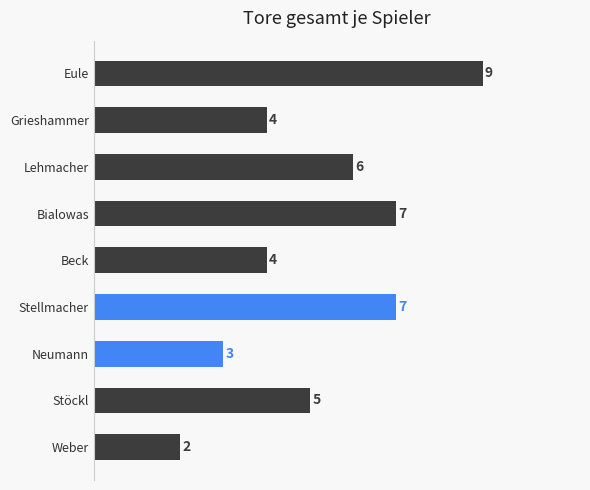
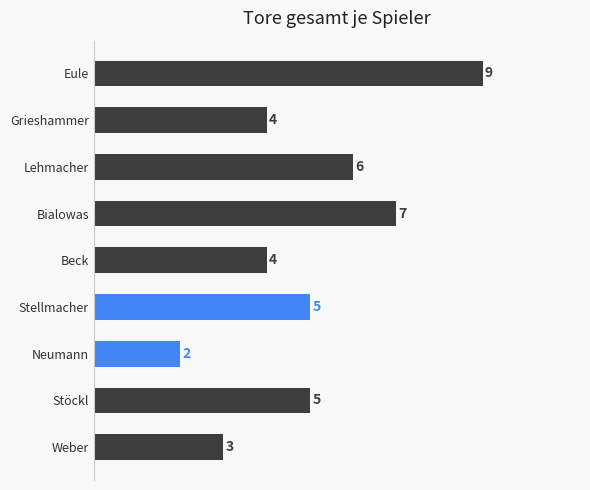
Stellmacher: 7 -> 5
Neumann: 3 -> 2
Weber: 2 -> 3
